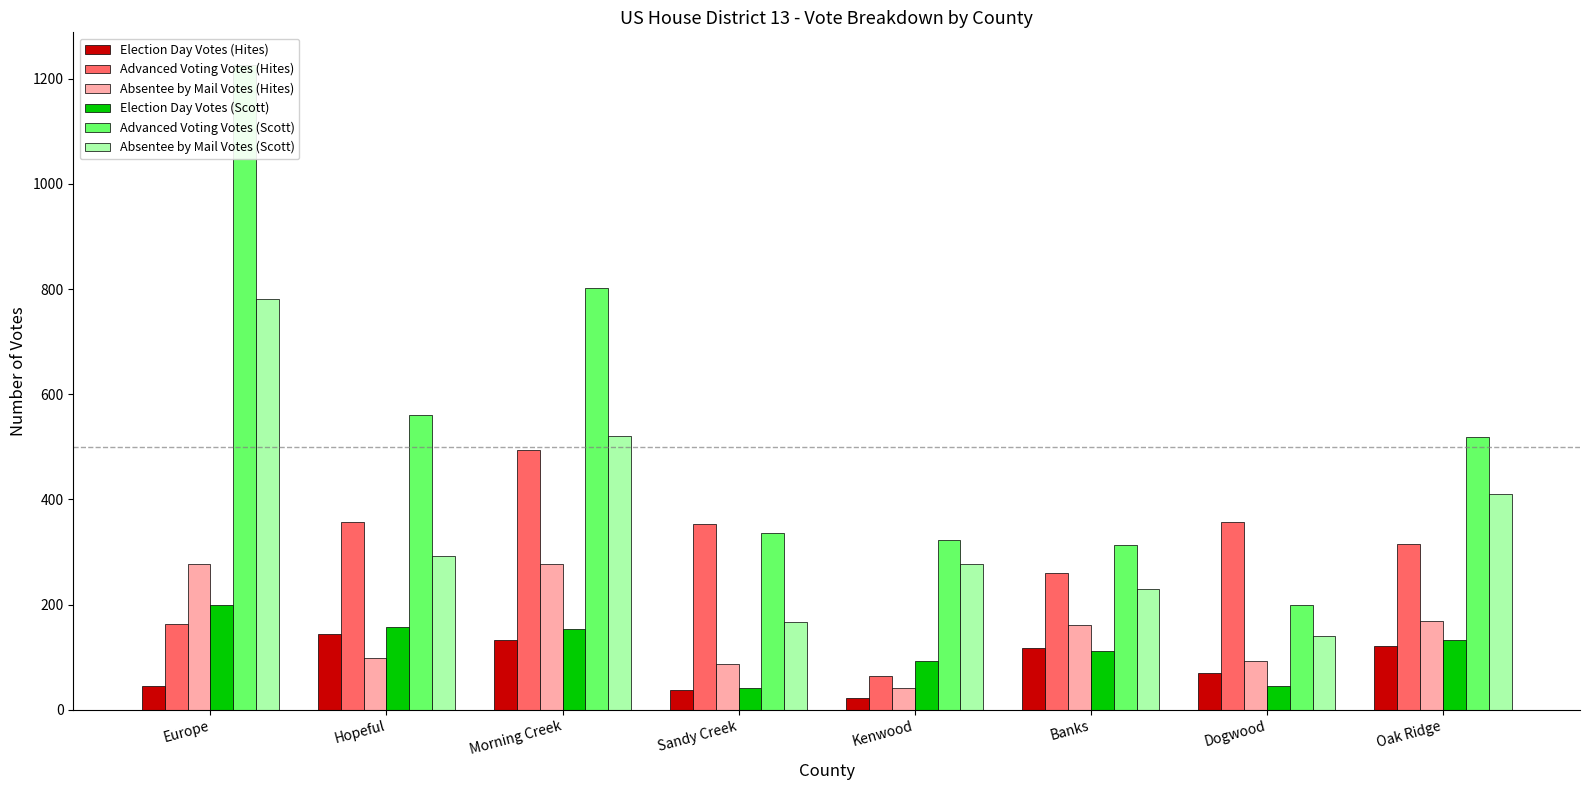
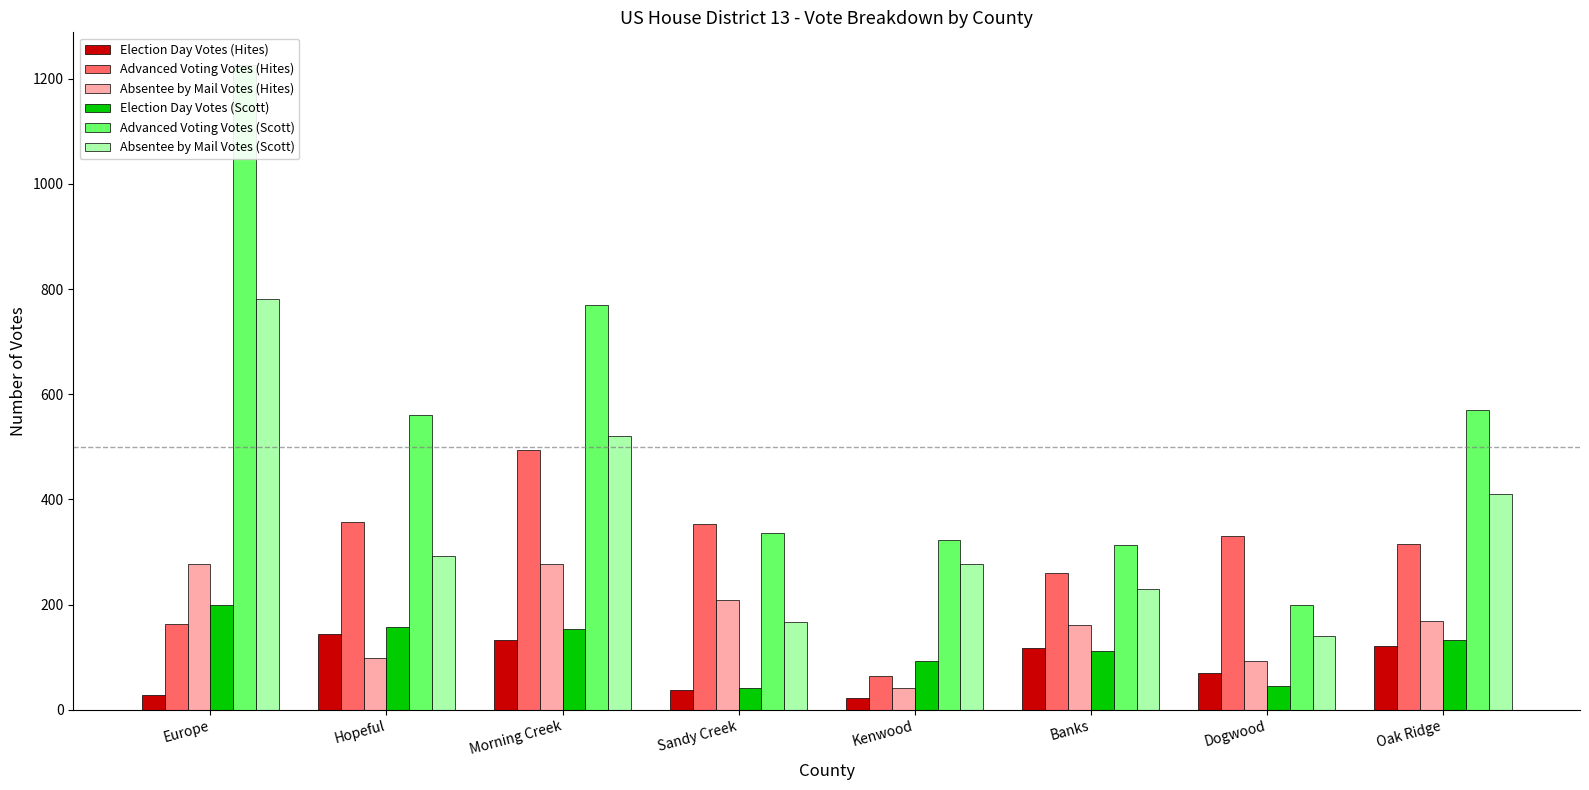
Election Day Votes (Hites), Europe: 50 -> 30
Advanced Voting Votes (Scott), Morning Creek: 800 -> 770
Absentee by Mail Votes (Hites), Sandy Creek: 90 -> 210
Advanced Voting Votes (Hites), Dogwood: 360 -> 330
Advanced Voting Votes (Scott), Oak Ridge: 520 -> 570
